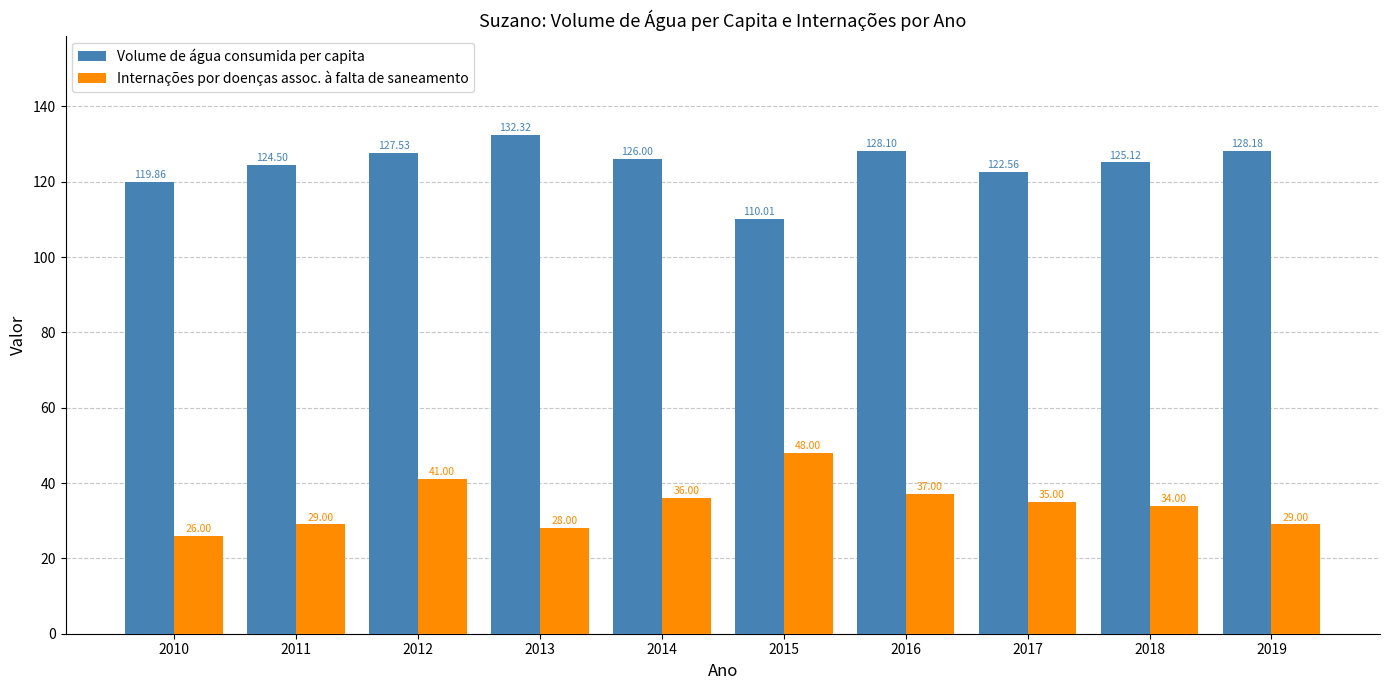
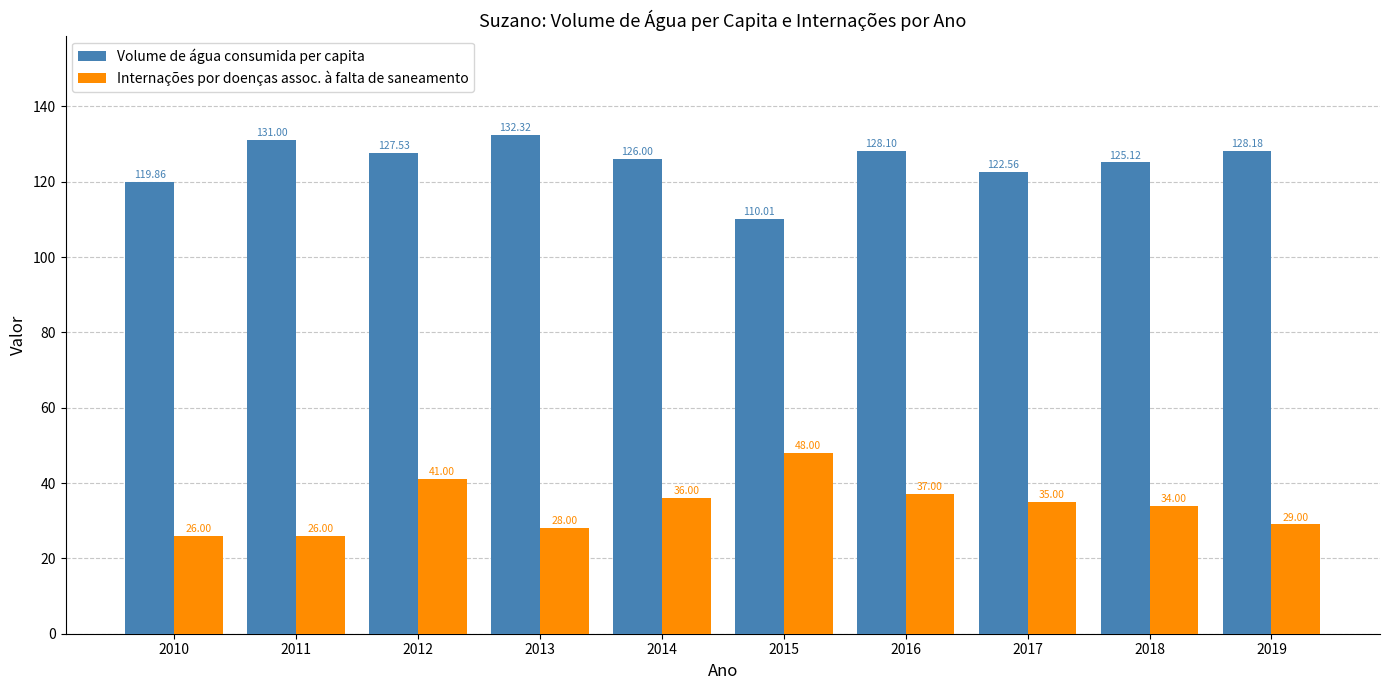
Volume de água consumida per capita, 2011: 124.50 -> 131.00
Internações por doenças assoc. à falta de saneamento, 2011: 29.00 -> 26.00
